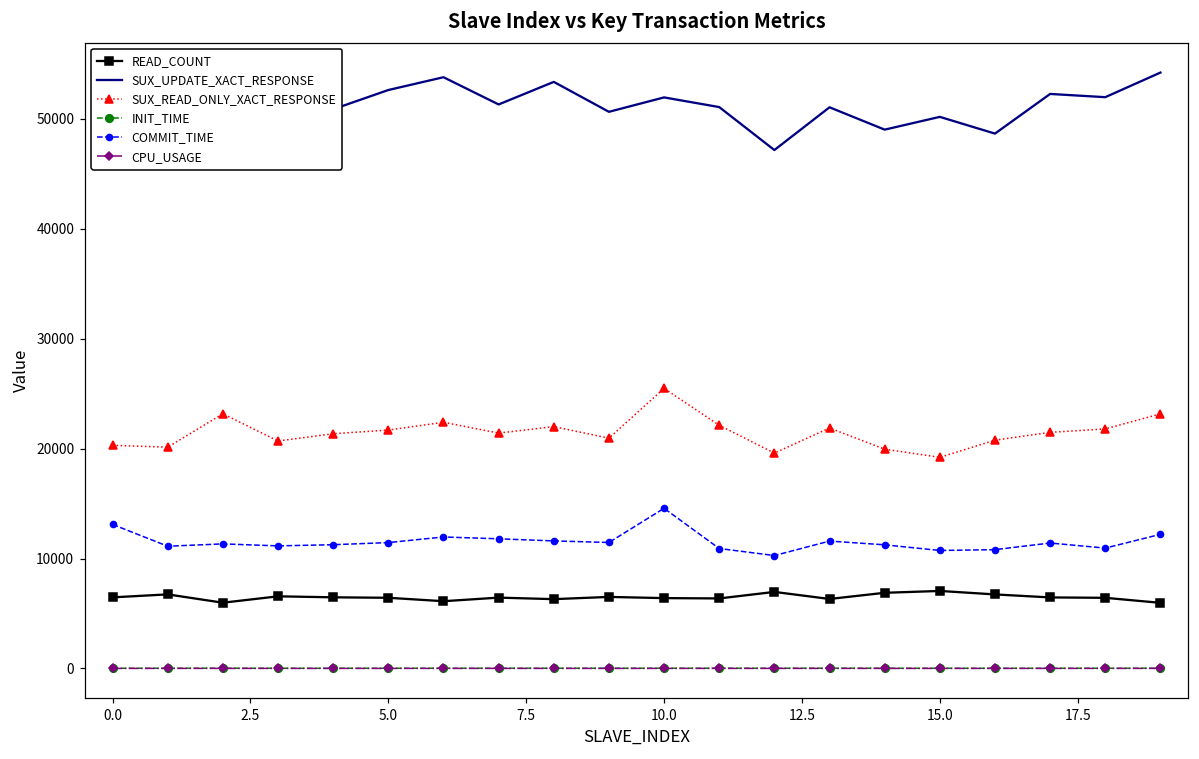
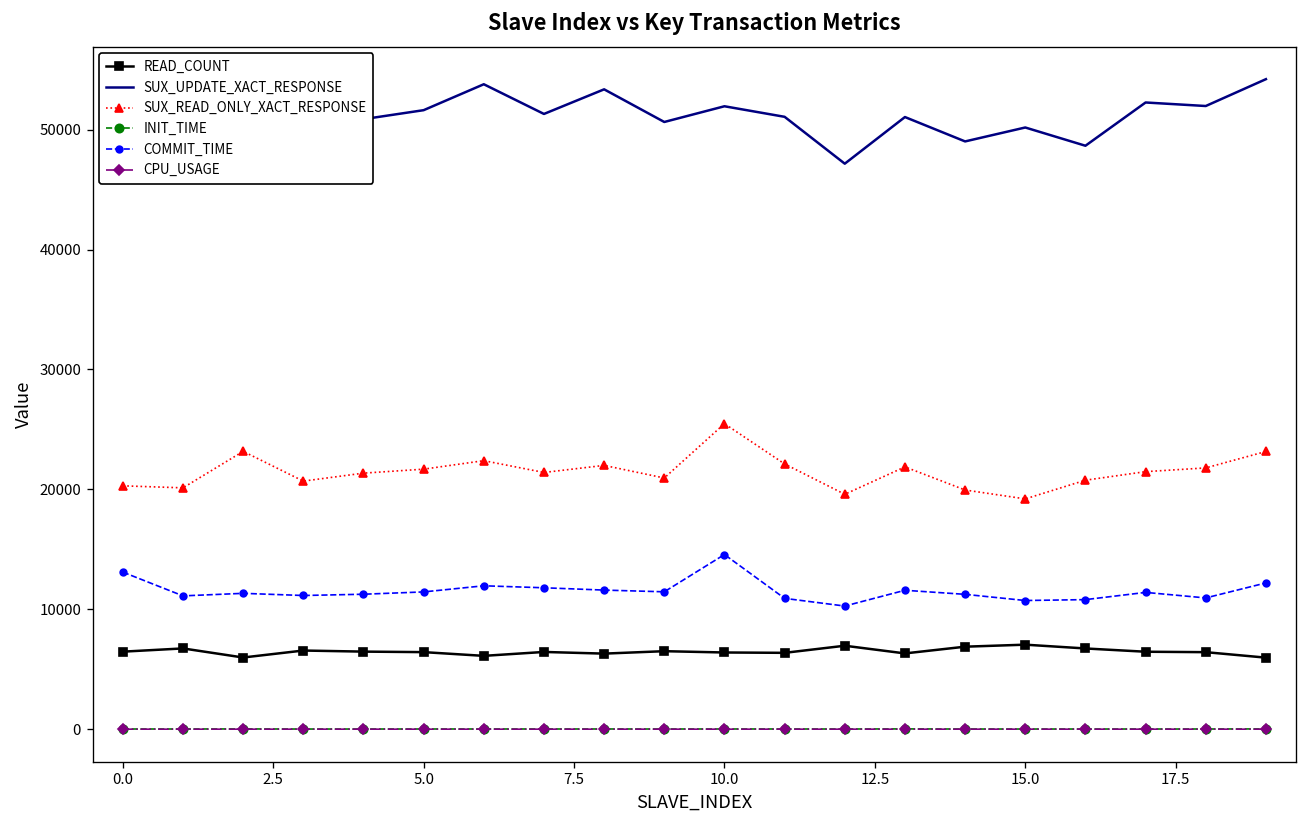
SUX_UPDATE_XACT_RESPONSE, 5.0: 53000 -> 52000
